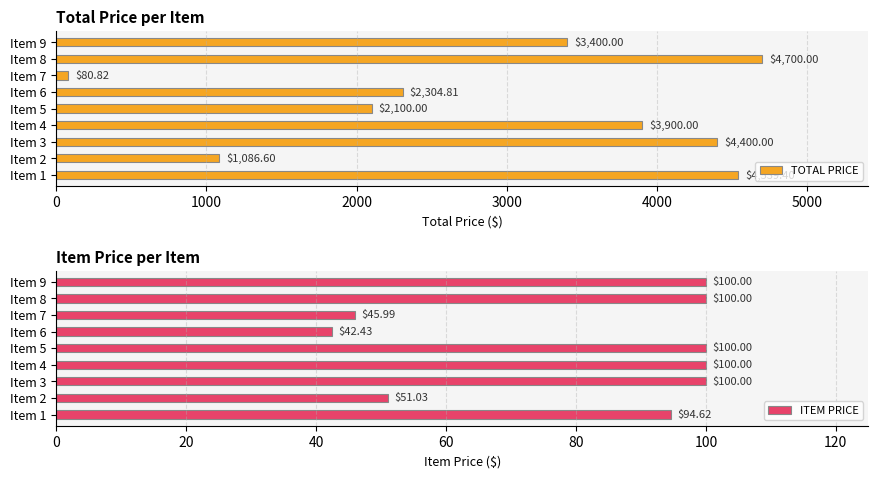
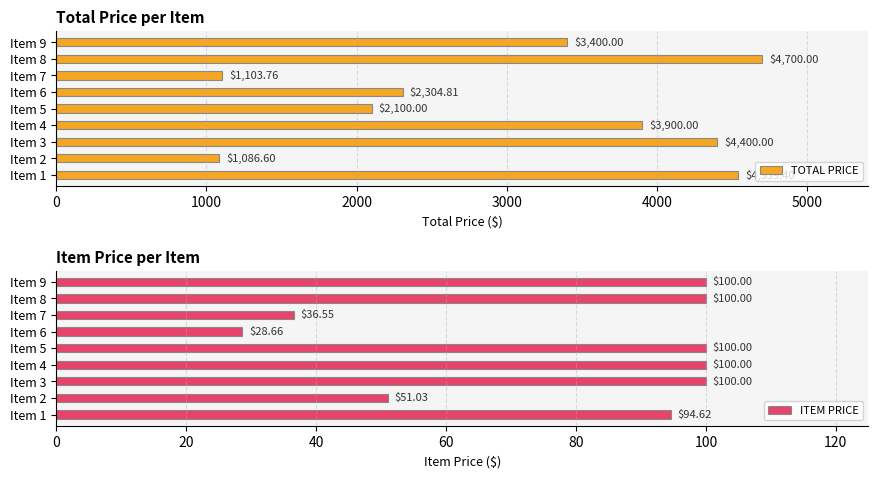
Total Price per Item, Item 7: $80.82 -> $1,103.76
Item Price per Item, Item 7: $45.99 -> $36.55
Item Price per Item, Item 6: $42.43 -> $28.66
